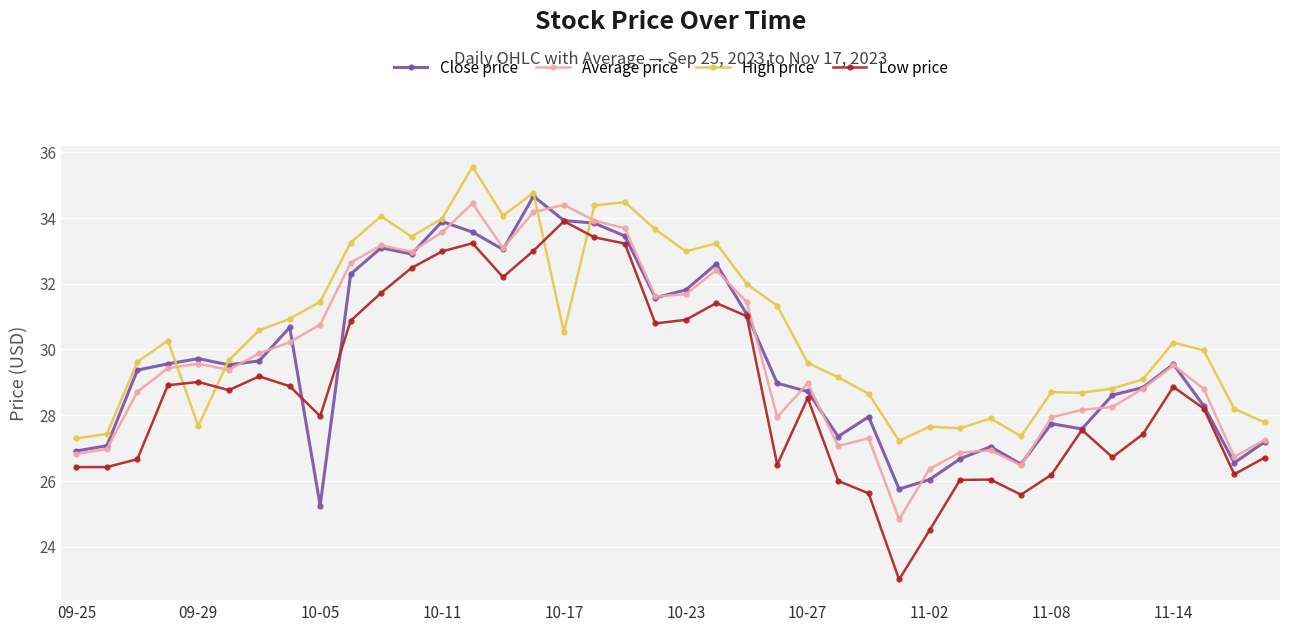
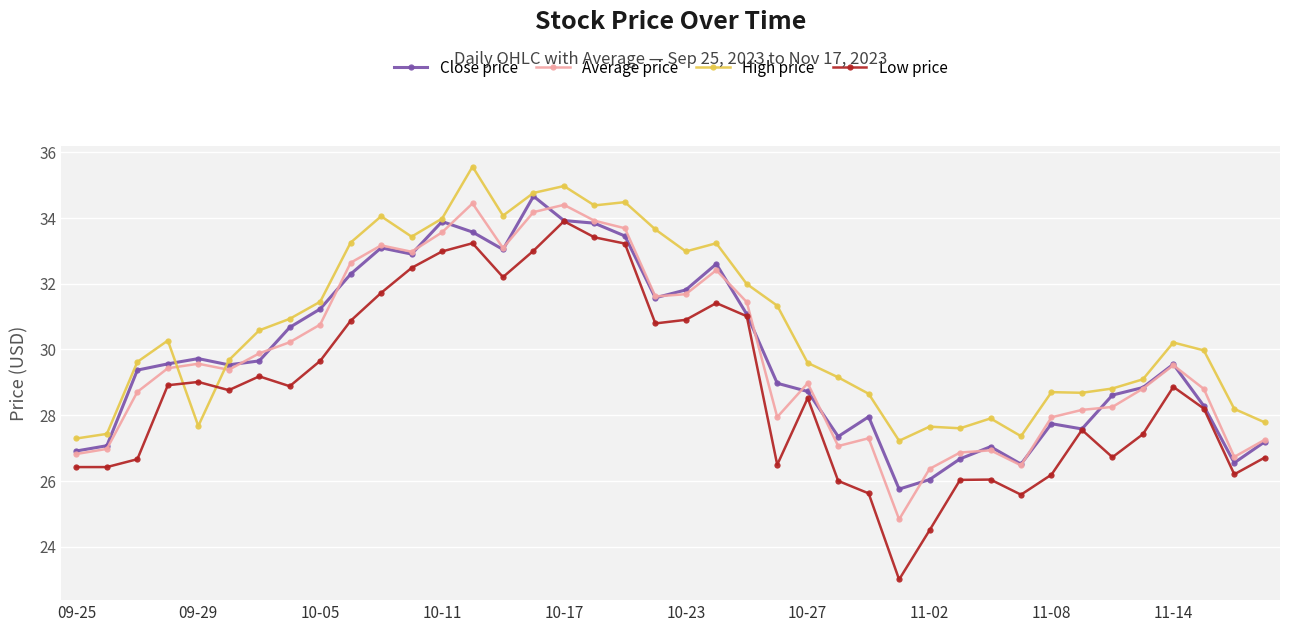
Close price, 10-05: 25.3 -> 31.2
Low price, 10-05: 28.0 -> 29.7
High price, 10-17: 30.5 -> 35.0
